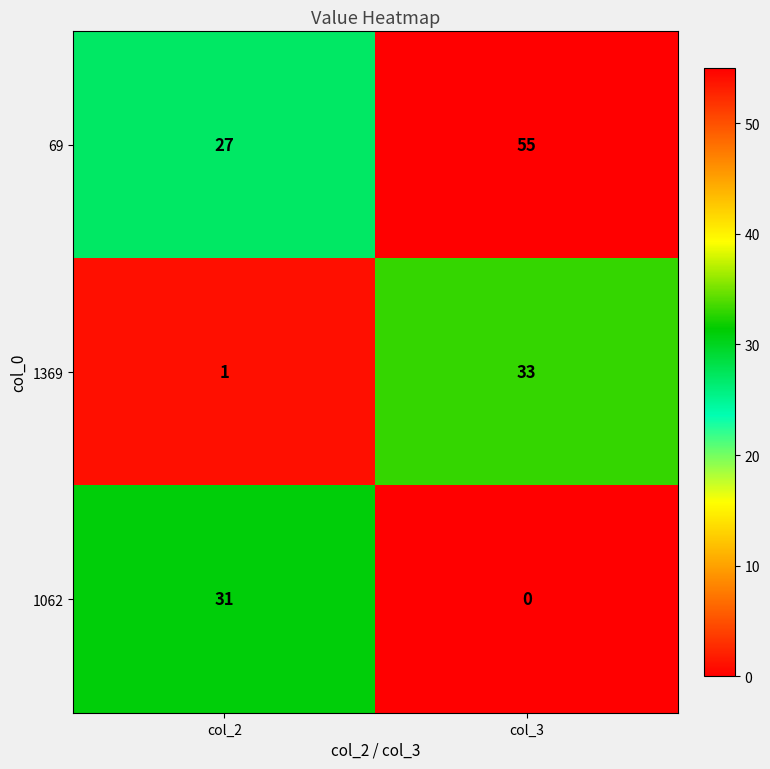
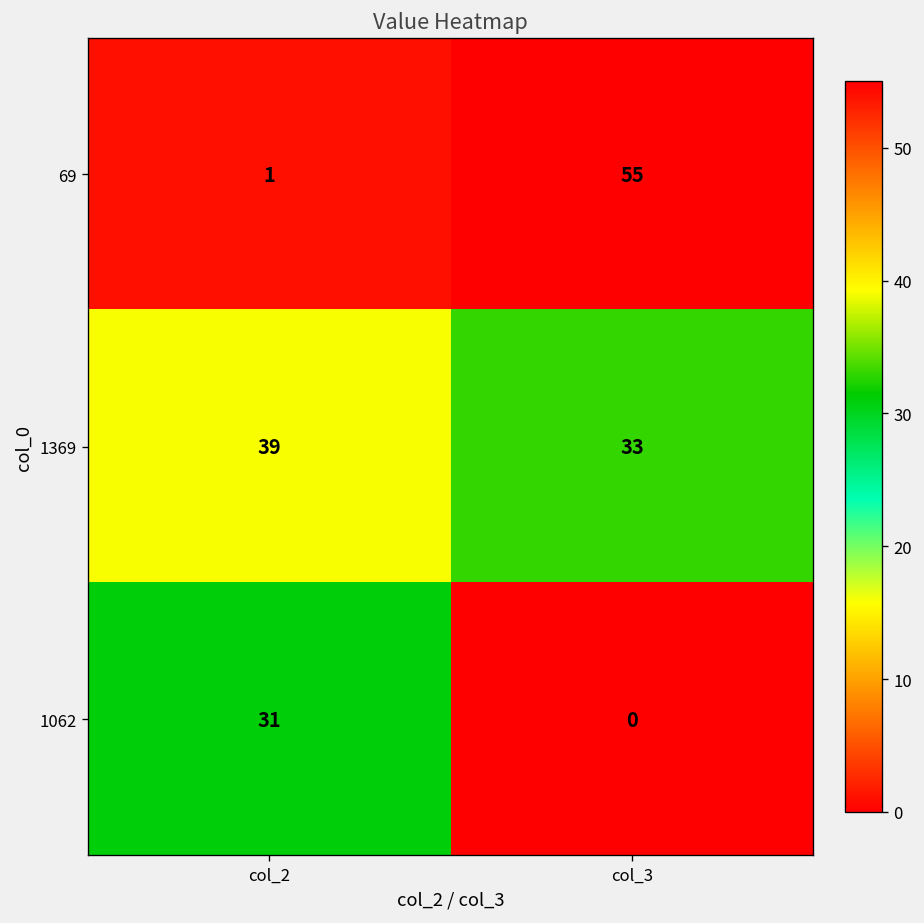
69, col_2: 27 -> 1
1369, col_2: 1 -> 39
